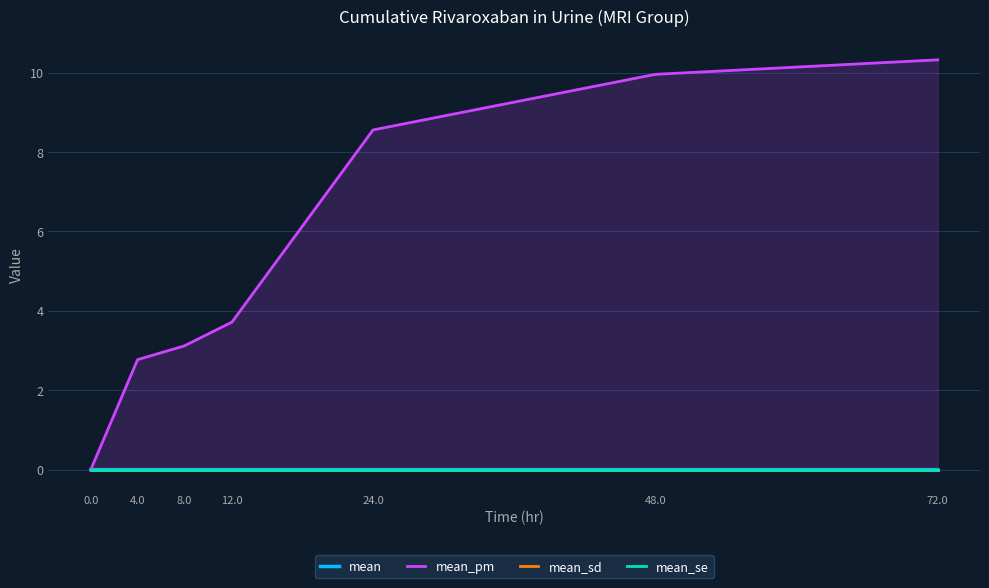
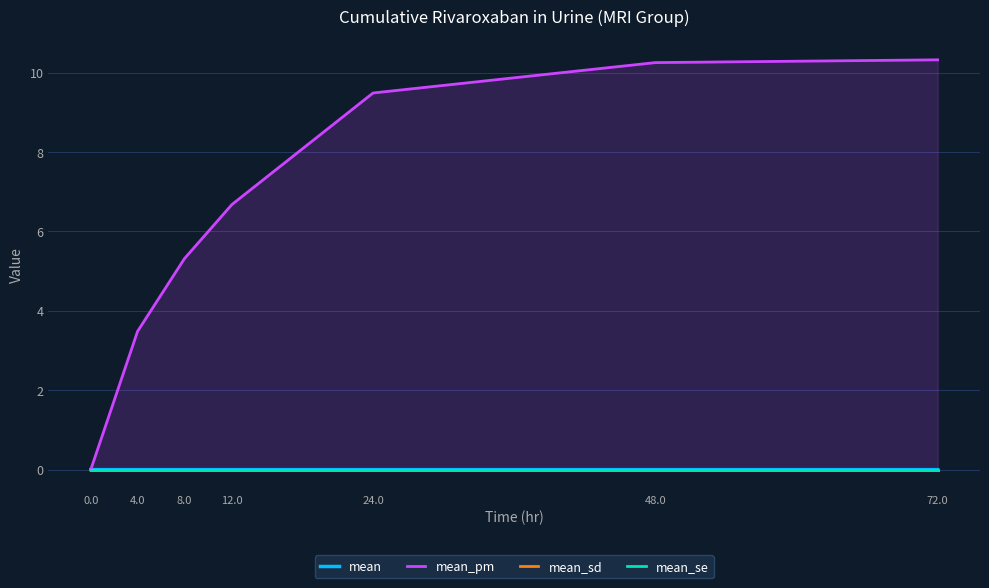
mean_pm, 4.0: 2.8 -> 3.5
mean_pm, 8.0: 3.1 -> 5.3
mean_pm, 12.0: 3.7 -> 6.7
mean_pm, 24.0: 8.6 -> 9.5
mean_pm, 48.0: 10.0 -> 10.3
